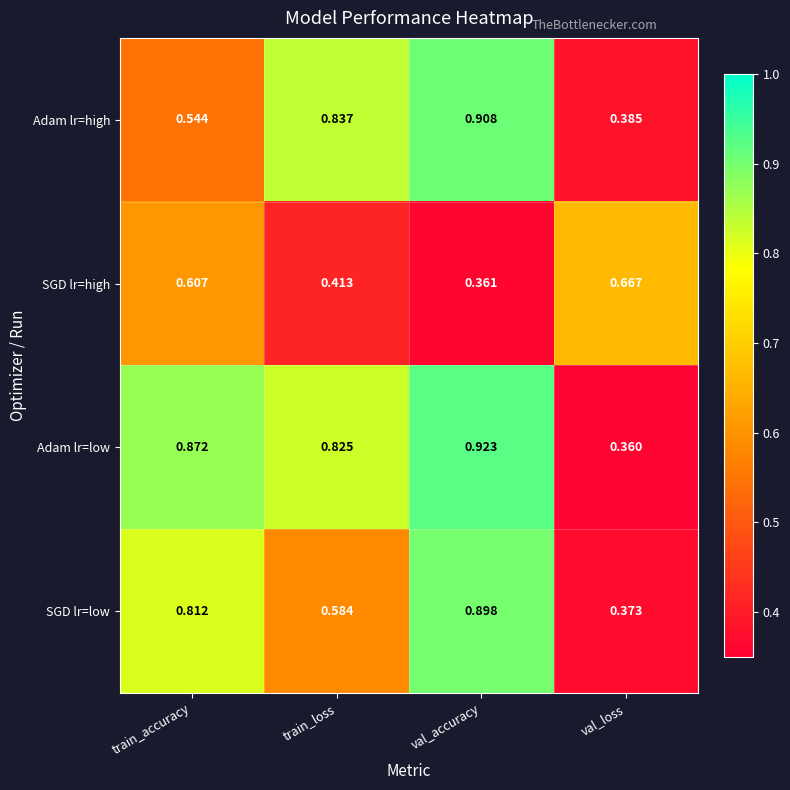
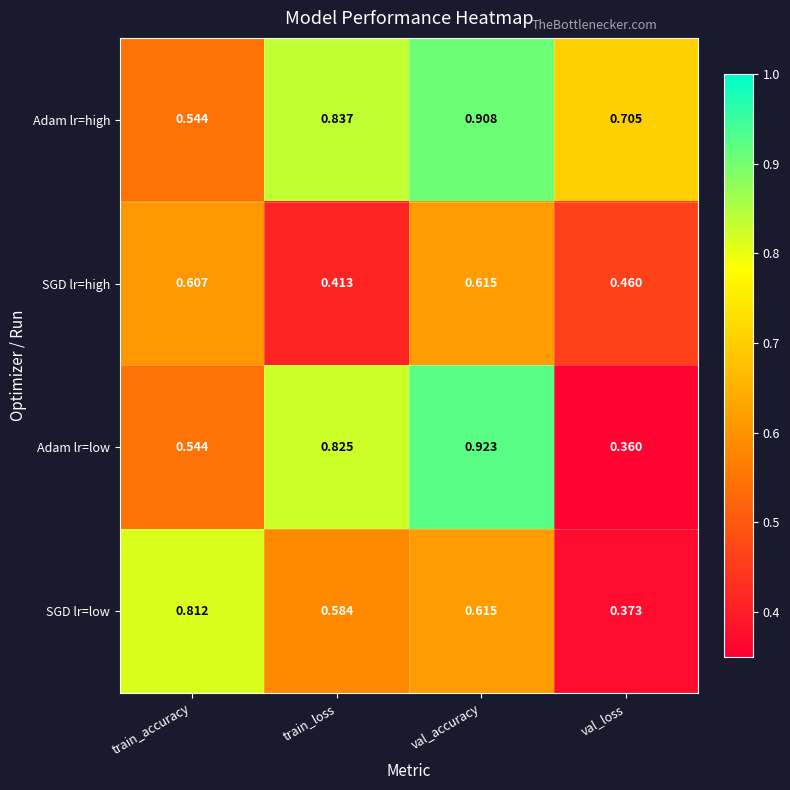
Adam lr=high, val_loss: 0.385 -> 0.705
SGD lr=high, val_accuracy: 0.361 -> 0.615
SGD lr=high, val_loss: 0.667 -> 0.460
Adam lr=low, train_accuracy: 0.872 -> 0.544
SGD lr=low, val_accuracy: 0.898 -> 0.615
